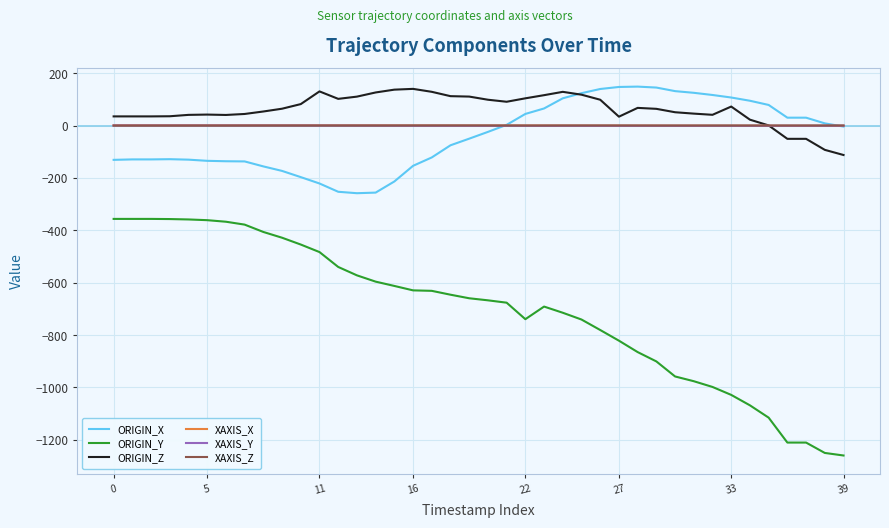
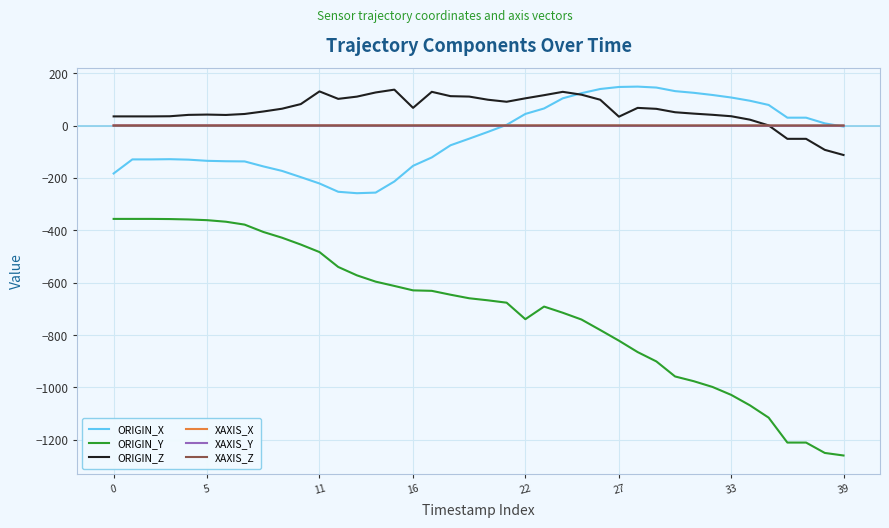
ORIGIN_X, 0: -130 -> -180
ORIGIN_Z, 16: 140 -> 70
ORIGIN_Z, 33: 70 -> 40
